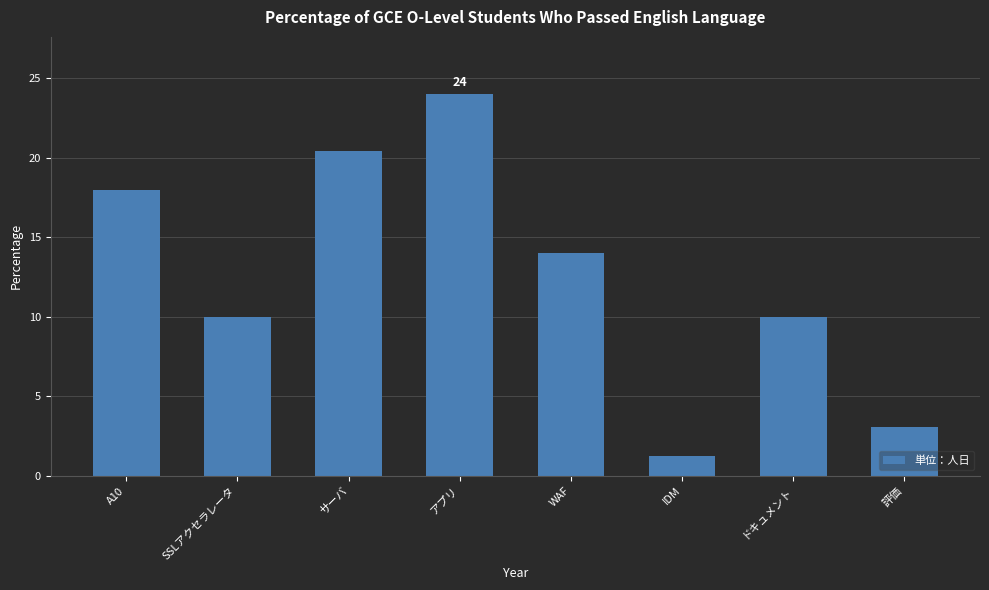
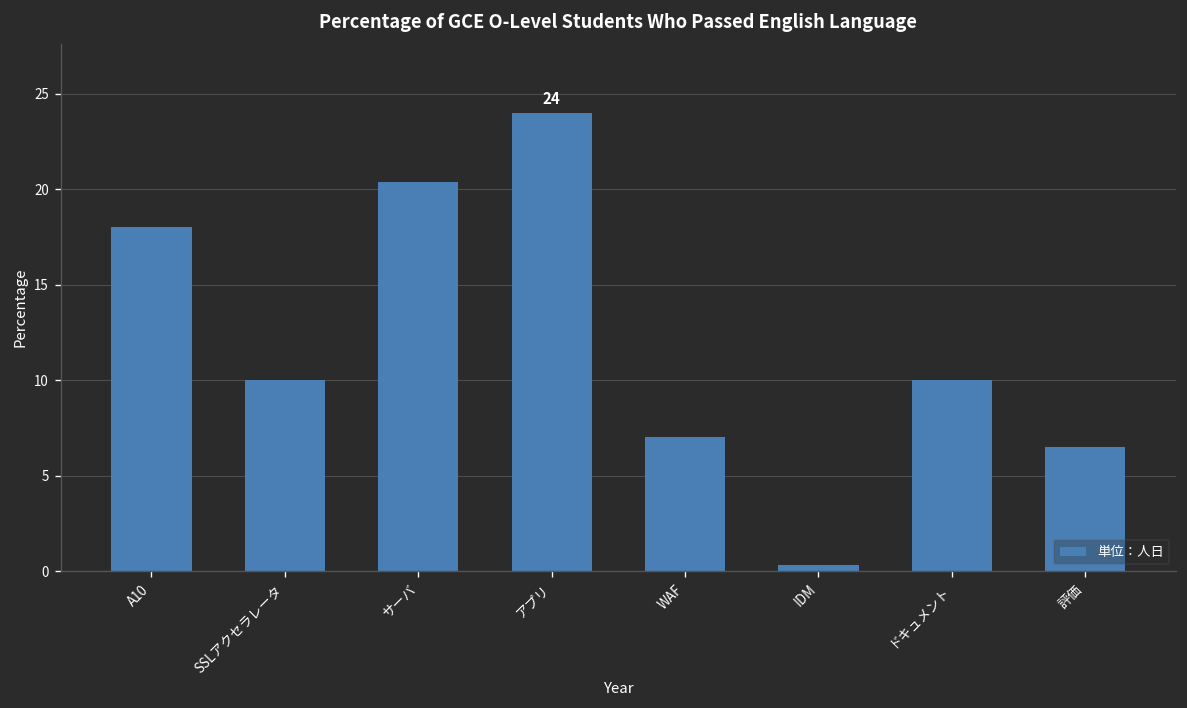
WAF: 14 -> 7
IDM: 1.3 -> 0.3
評価: 3.1 -> 6.5
